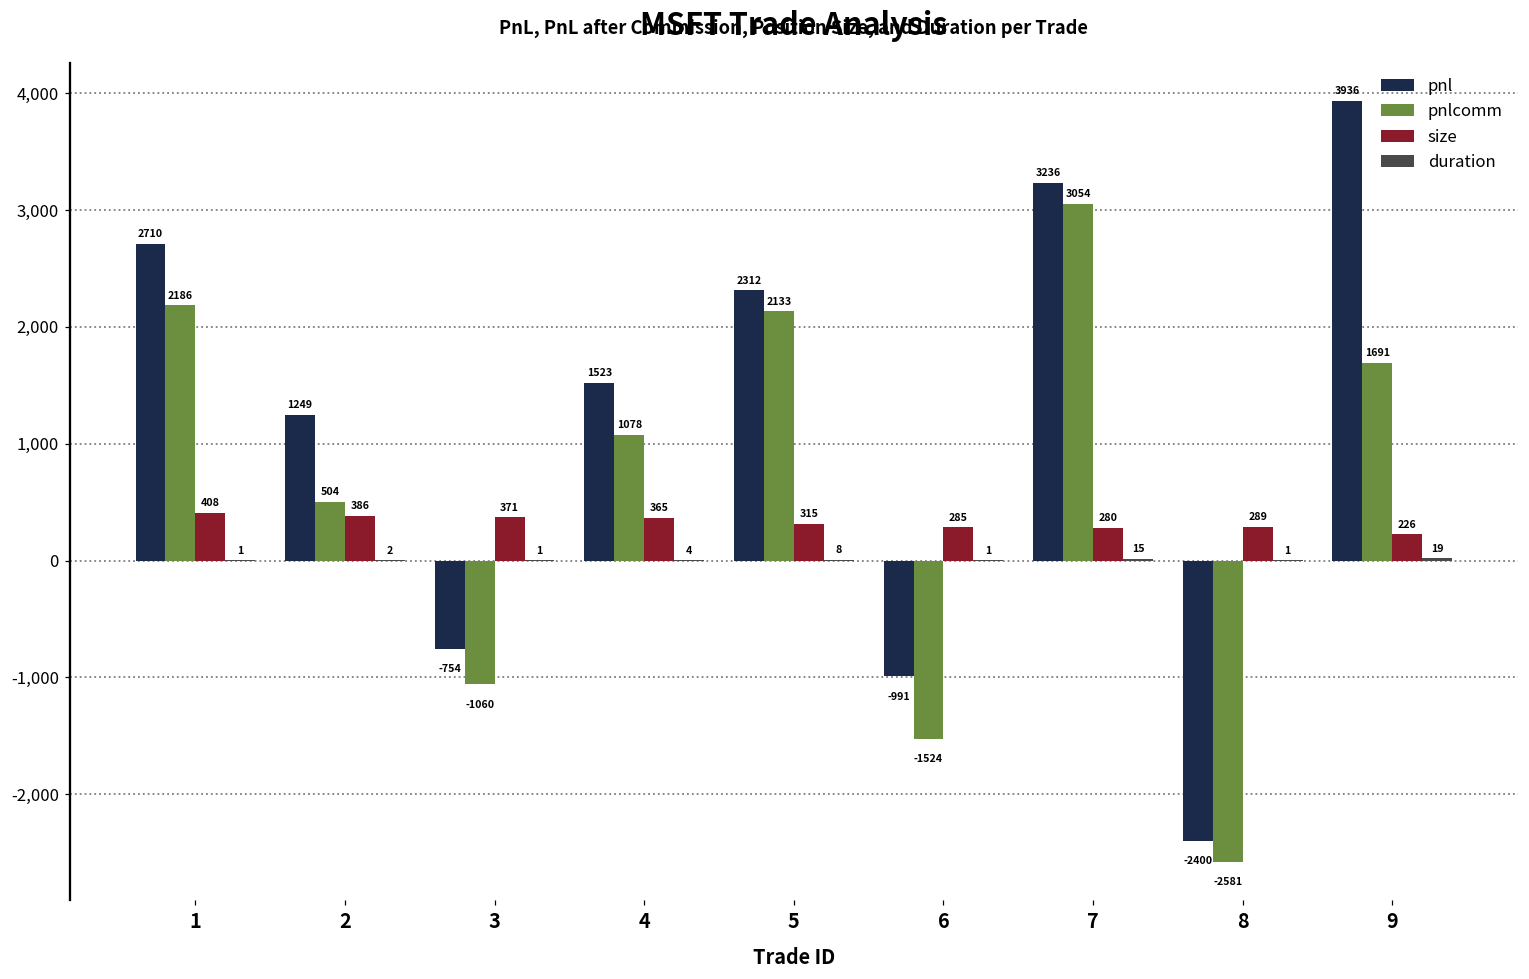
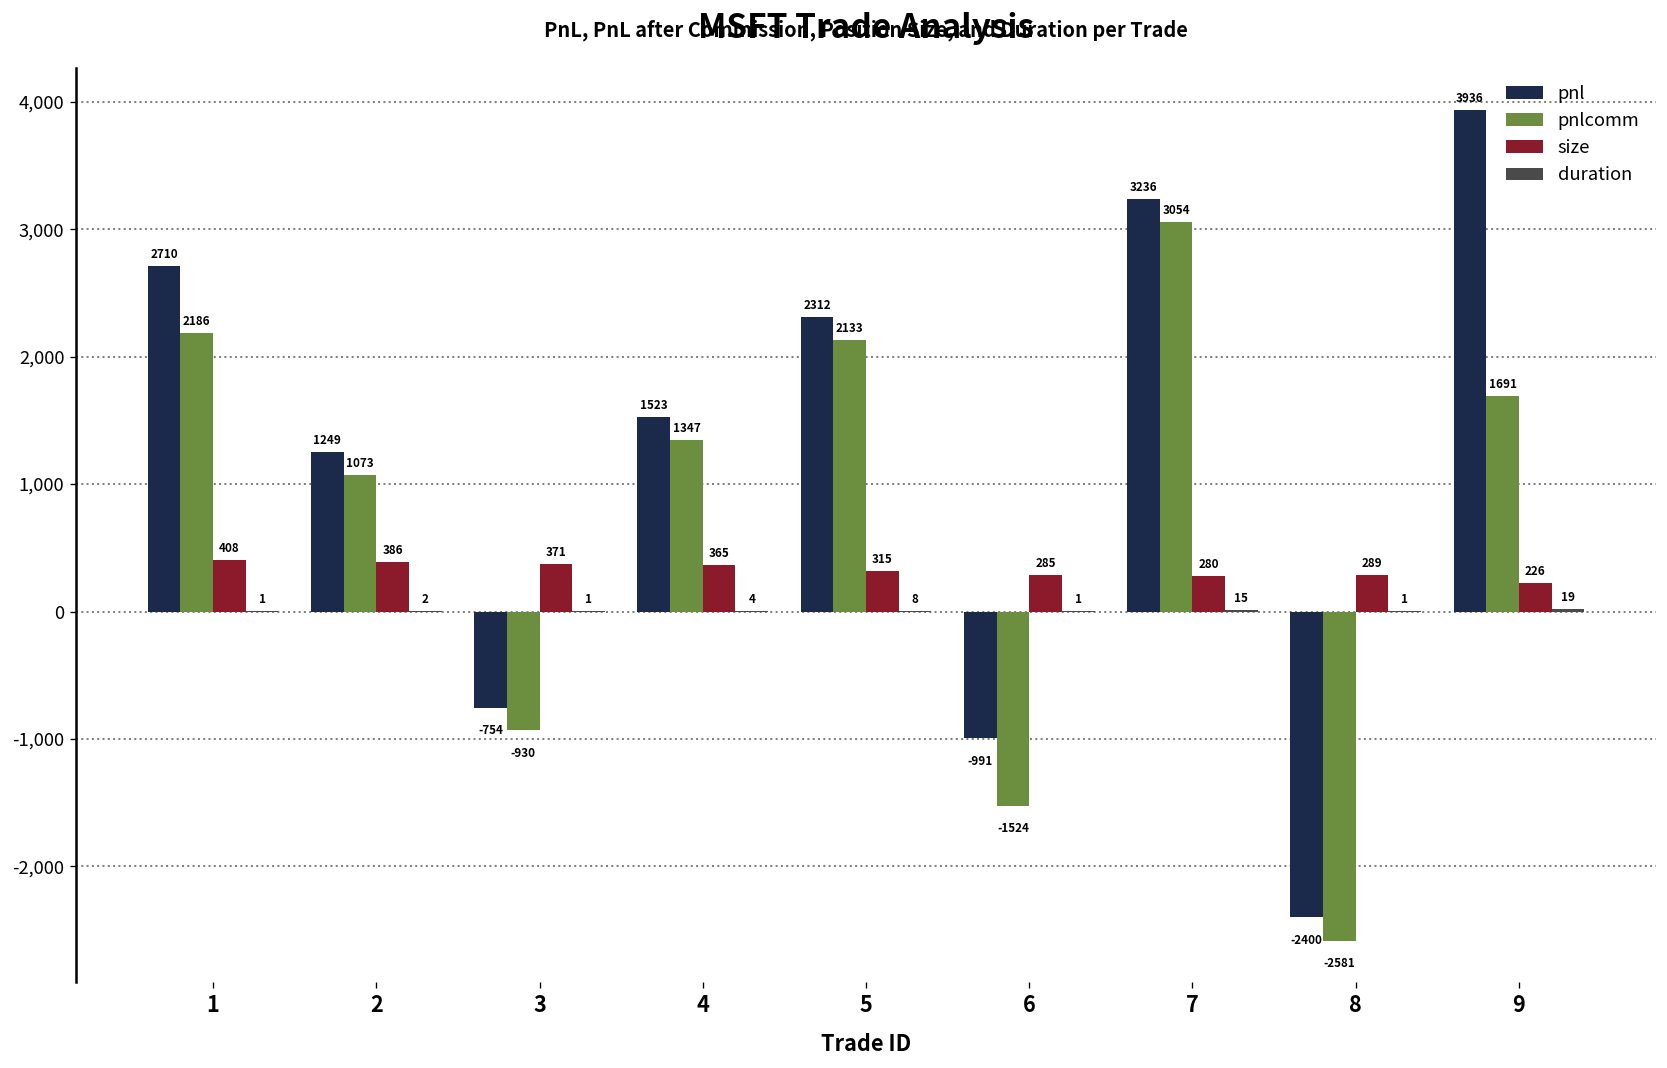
pnlcomm, 2: 504 -> 1073
pnlcomm, 3: -1060 -> -930
pnlcomm, 4: 1078 -> 1347
